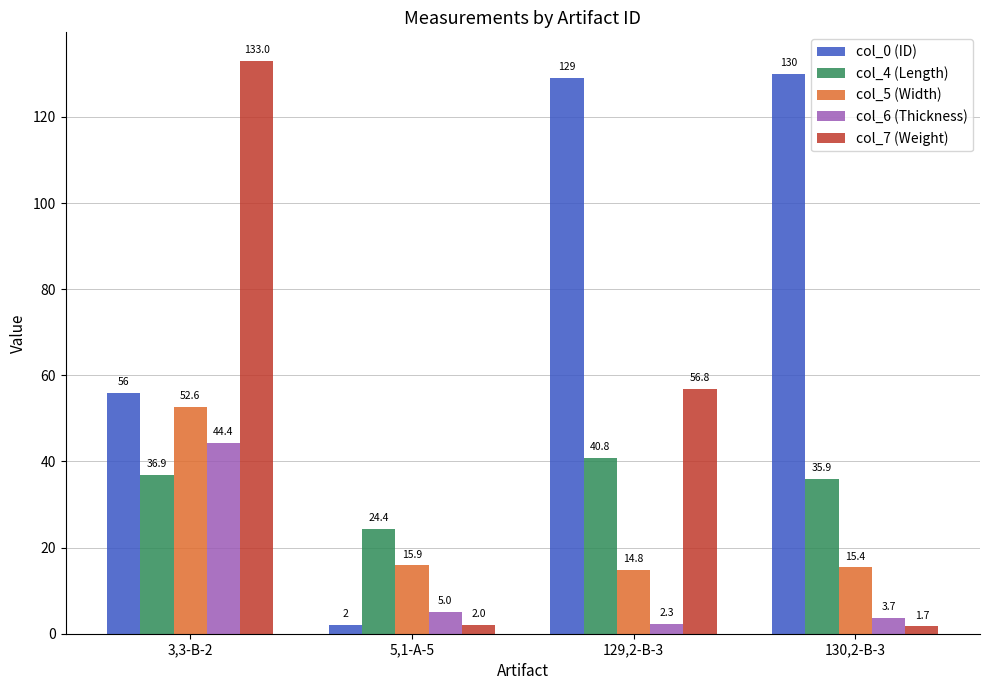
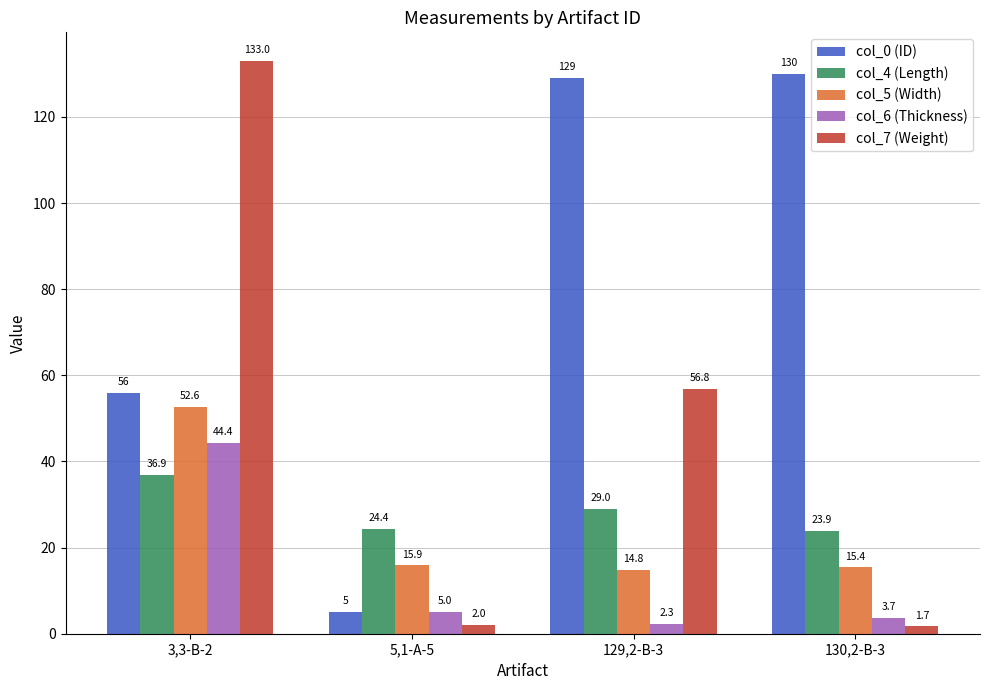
col_0 (ID), 5,1-A-5: 2 -> 5
col_4 (Length), 129,2-B-3: 40.8 -> 29.0
col_4 (Length), 130,2-B-3: 35.9 -> 23.9
